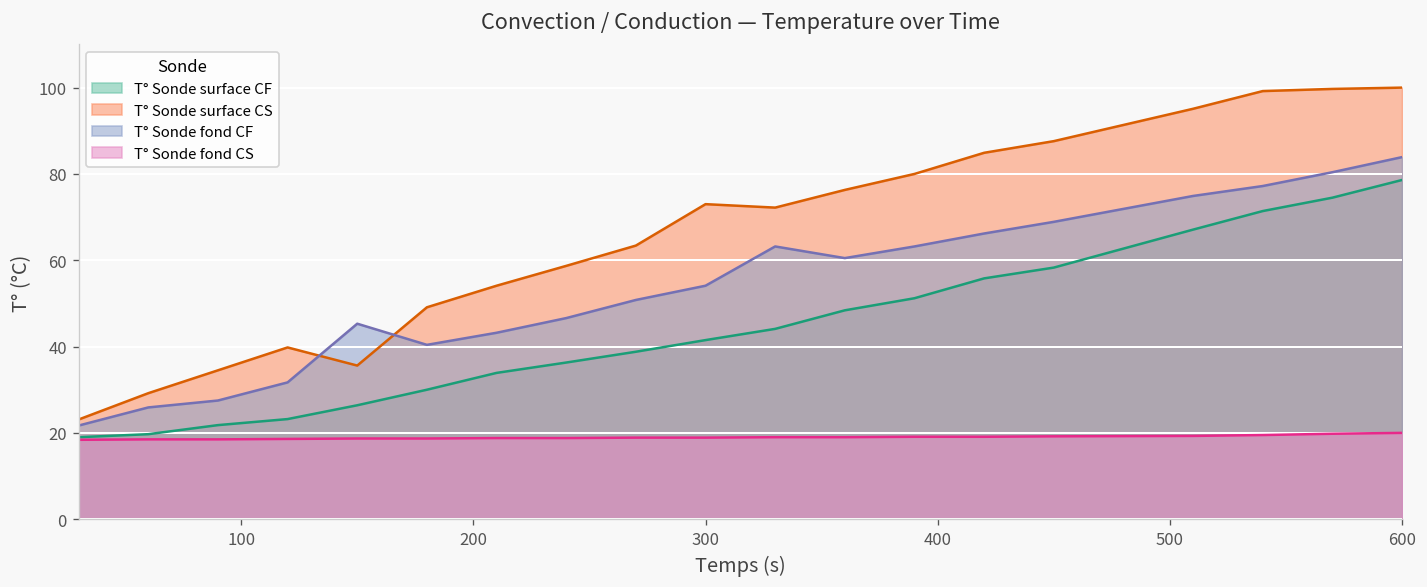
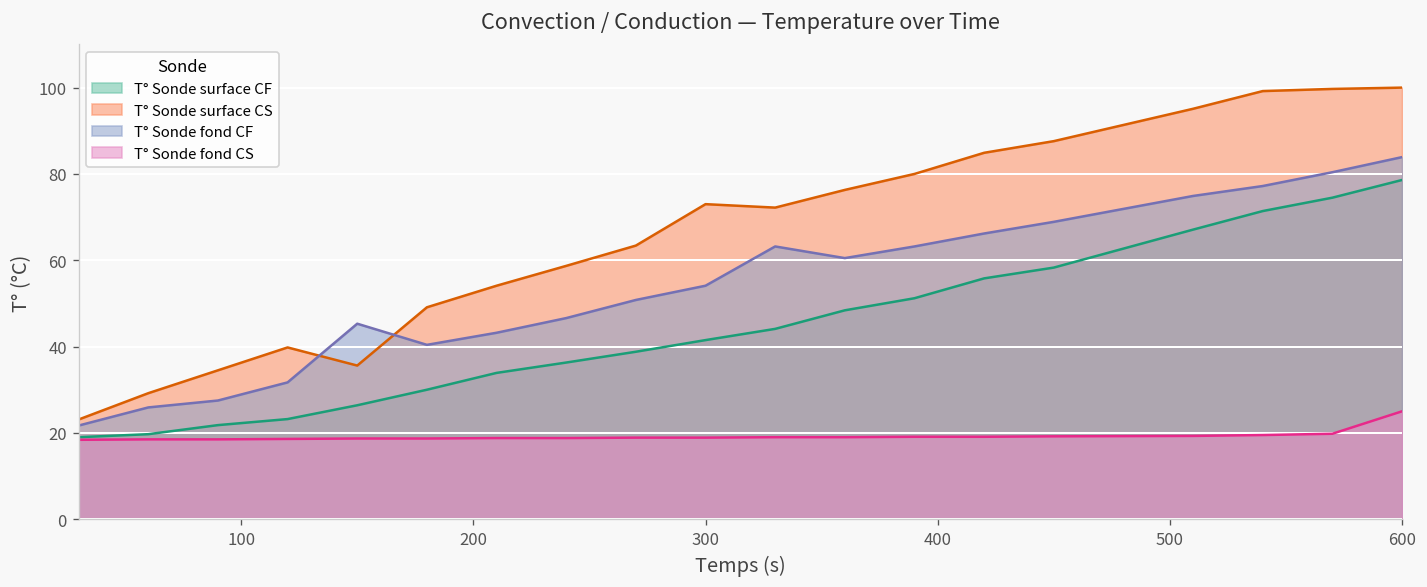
T° Sonde fond CS, 600: 20 -> 25
